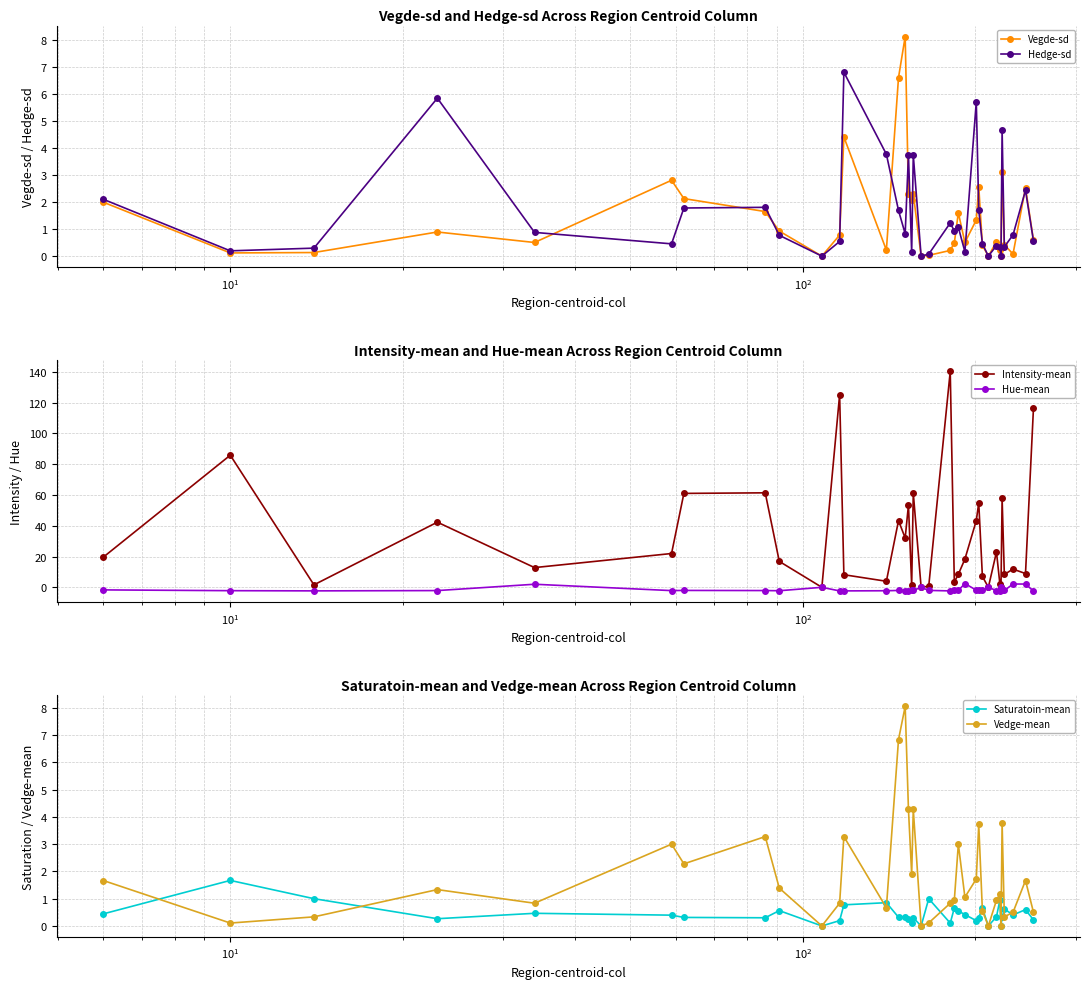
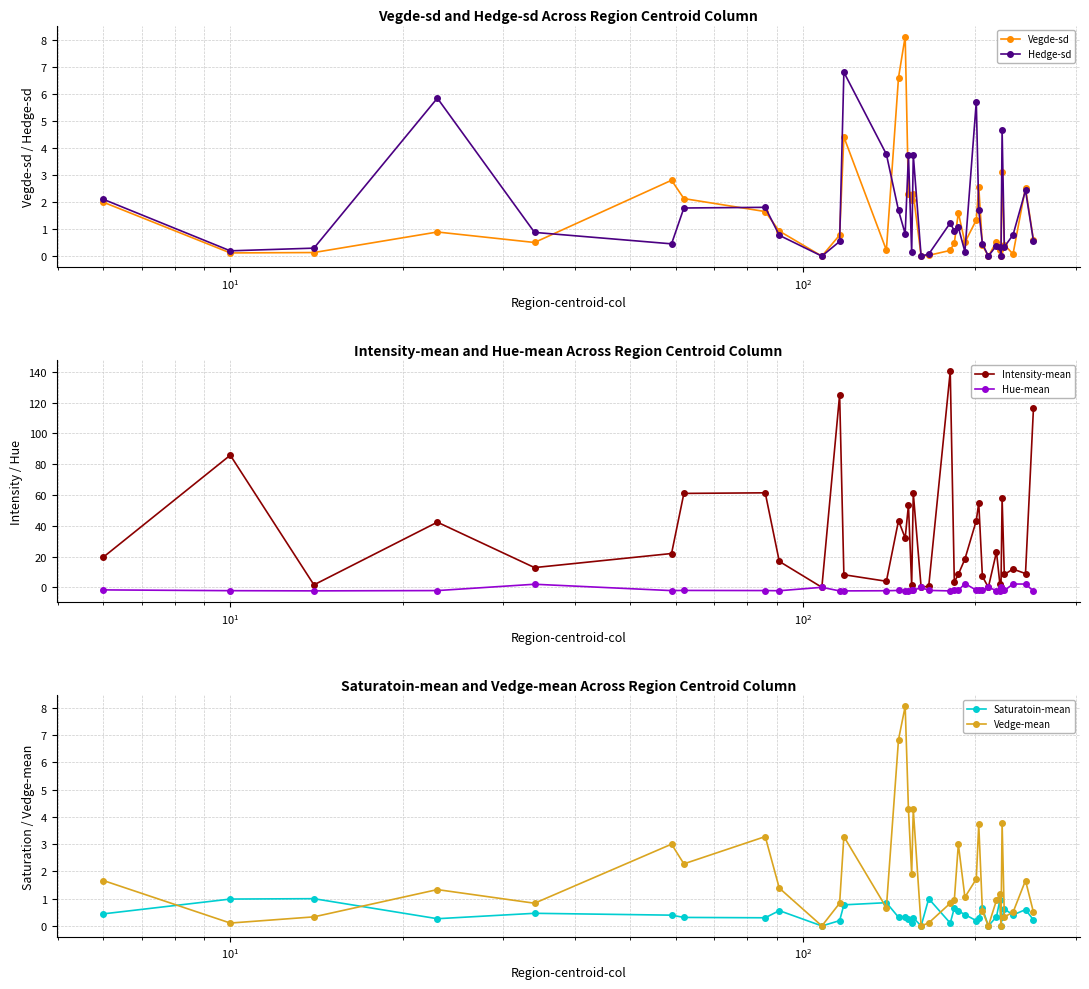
Saturatoin-mean and Vedge-mean Across Region Centroid Column, Saturatoin-mean, 10^1: 1.7 -> 1.0
